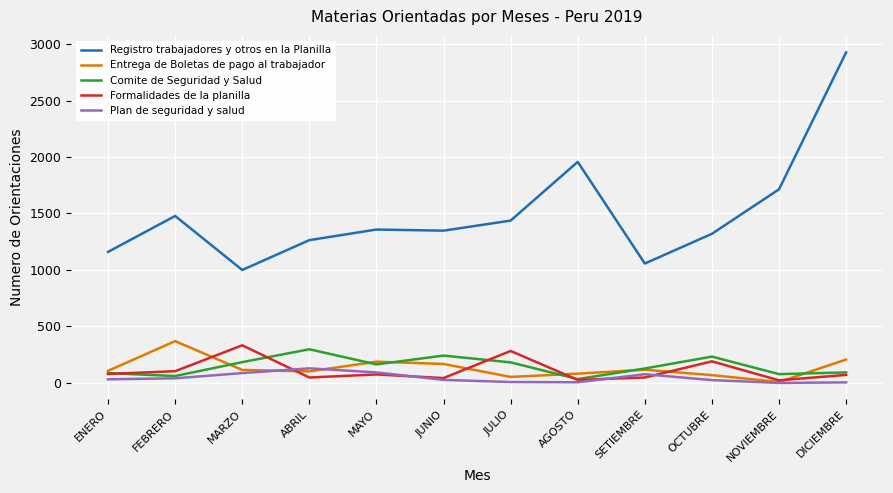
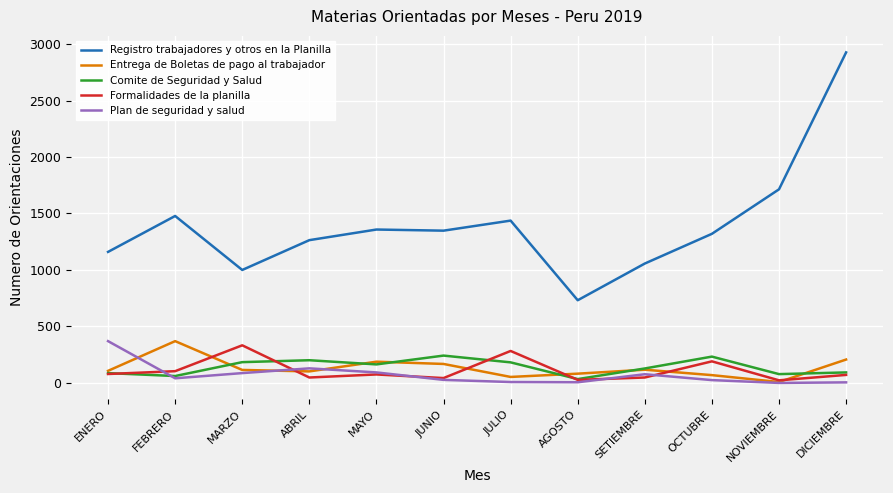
Plan de seguridad y salud, ENERO: 30 -> 370
Comite de Seguridad y Salud, ABRIL: 300 -> 200
Registro trabajadores y otros en la Planilla, AGOSTO: 1960 -> 730
